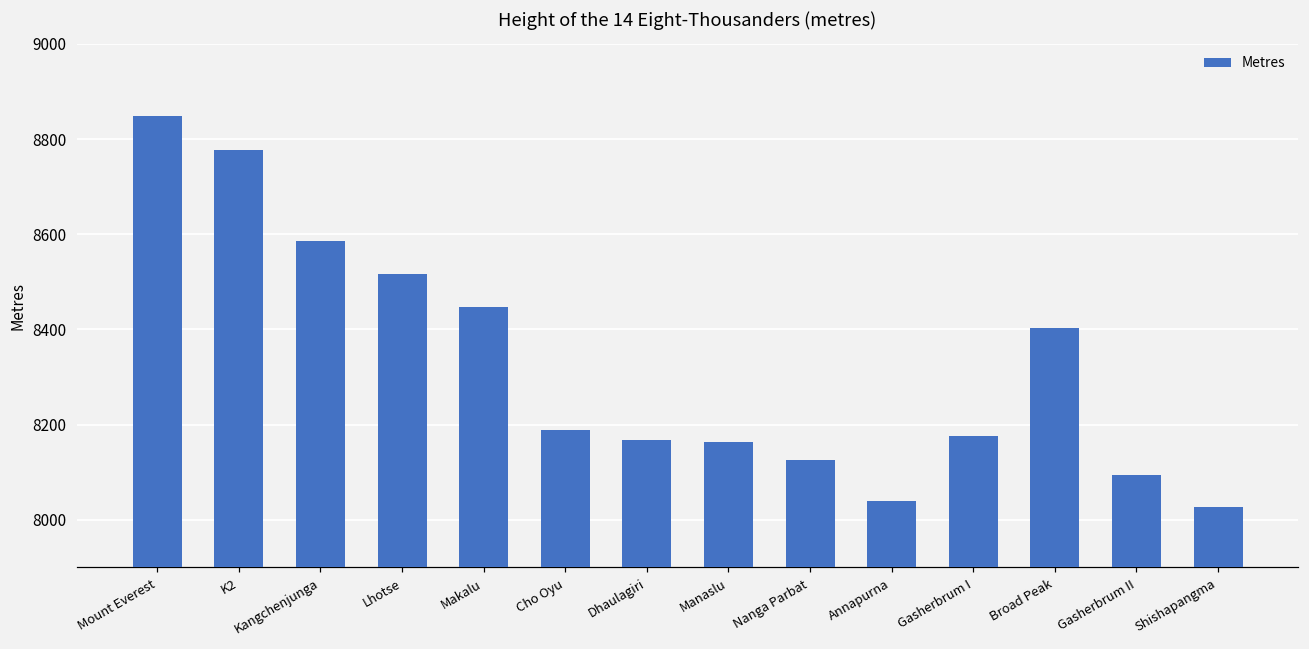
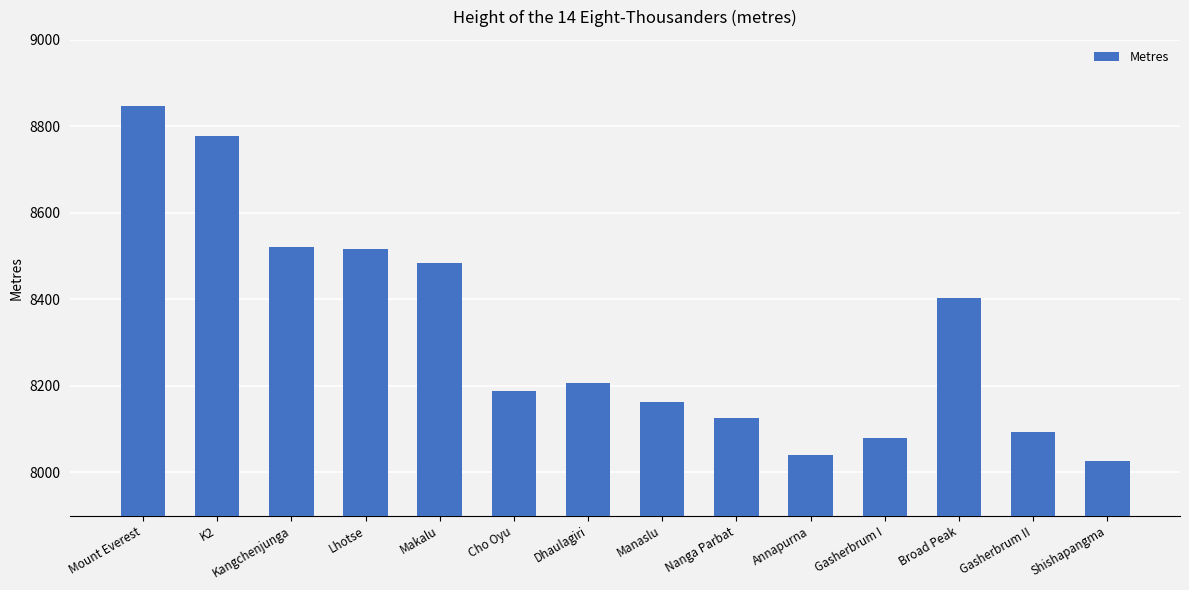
Kangchenjunga: 8590 -> 8520
Makalu: 8450 -> 8490
Dhaulagiri: 8170 -> 8210
Gasherbrum I: 8180 -> 8080
